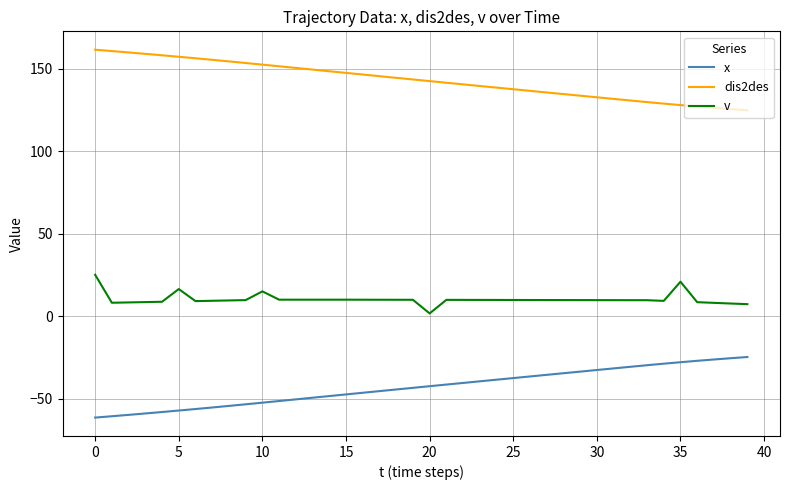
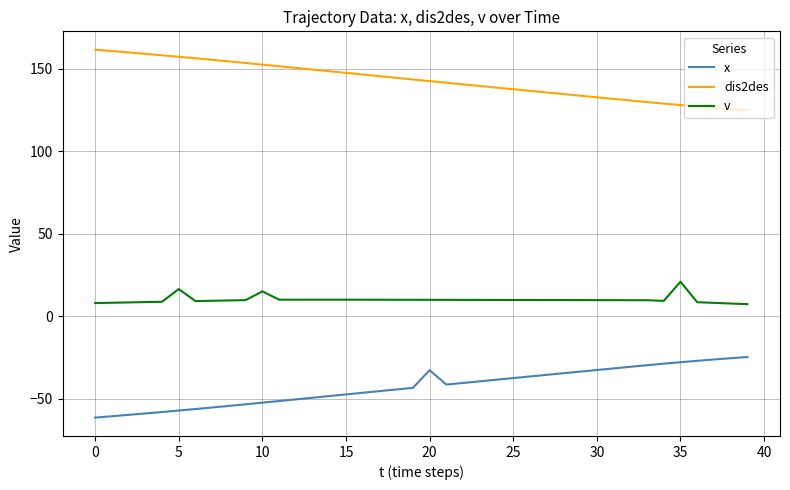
v, 0: 25 -> 8
x, 20: -42 -> -33
v, 20: 2 -> 10
